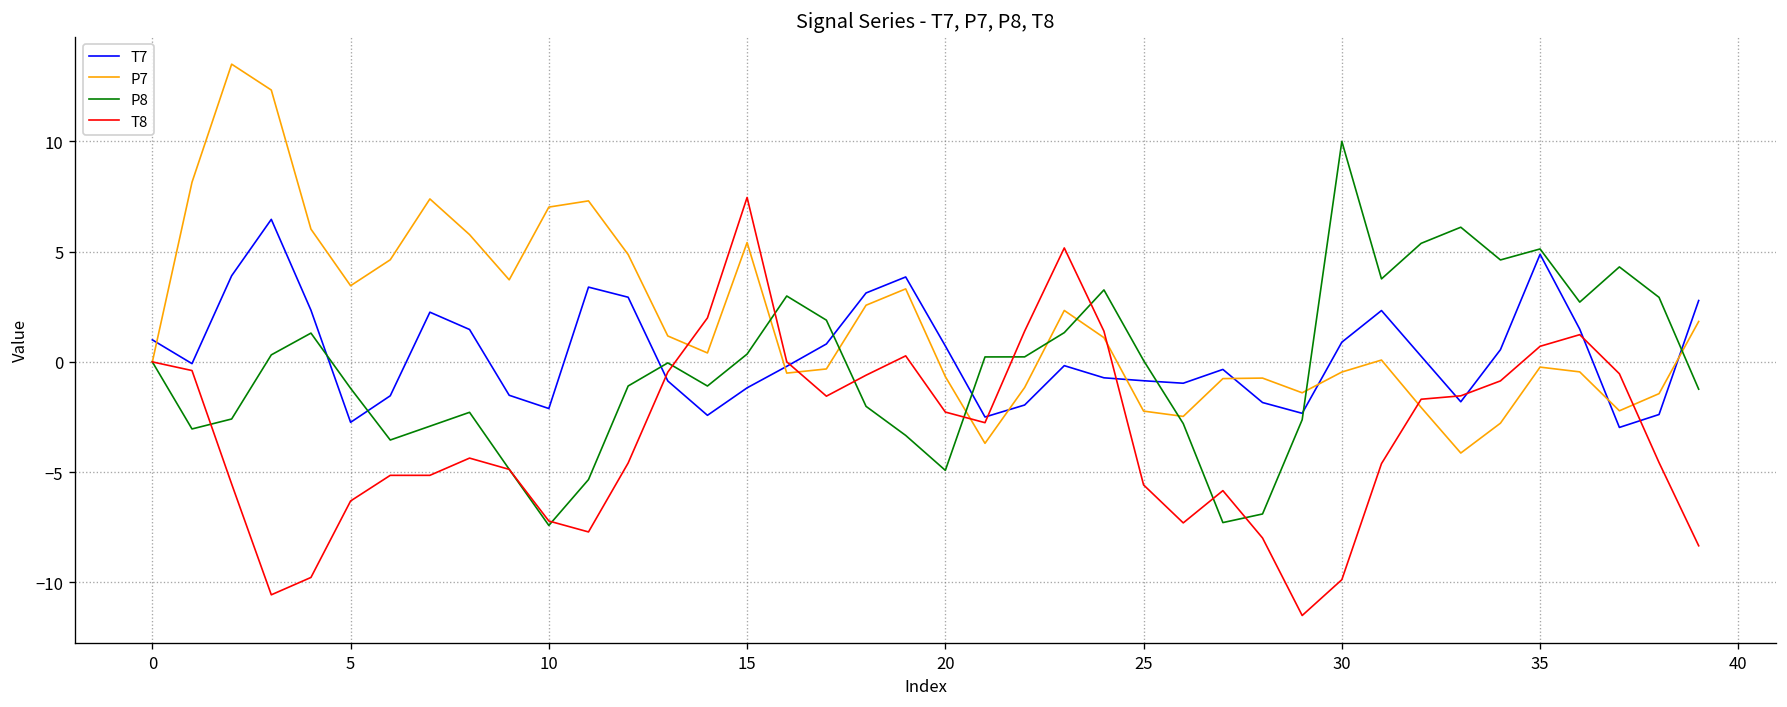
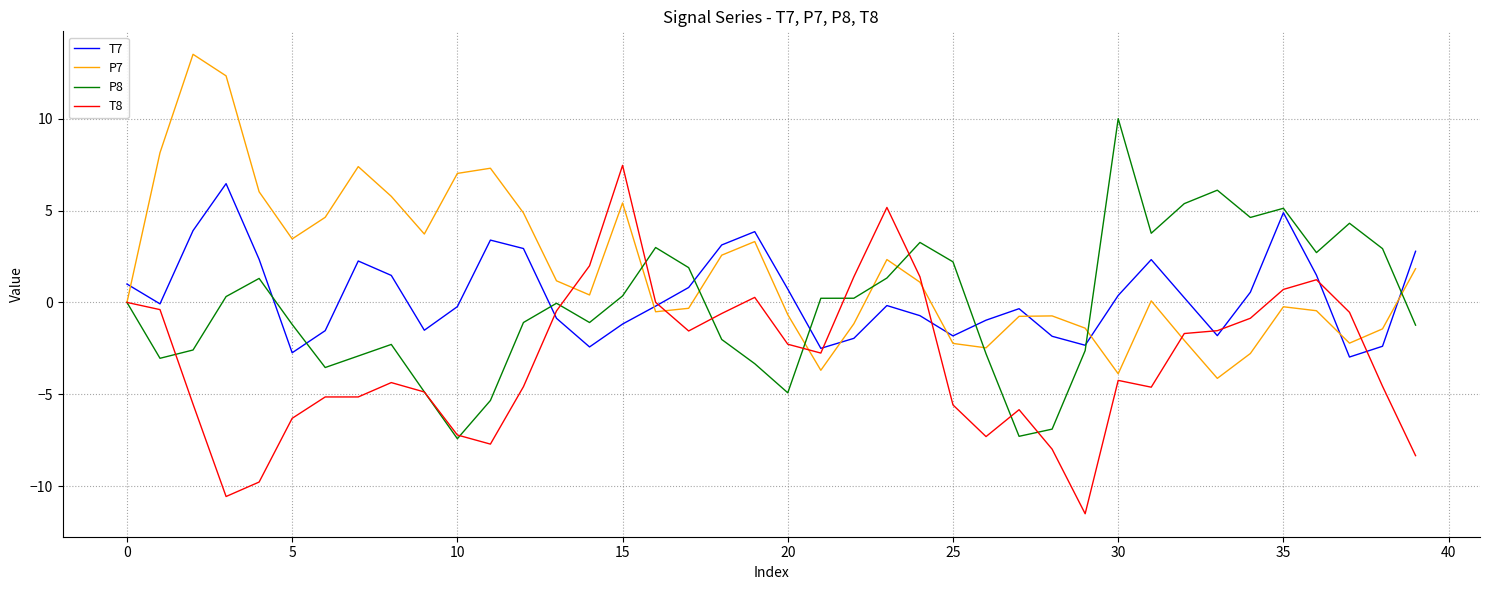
T7, 10: -2.1 -> -0.2
T7, 25: -0.9 -> -1.8
P8, 25: 0.1 -> 2.2
T7, 30: 0.9 -> 0.4
P7, 30: -0.5 -> -3.9
T8, 30: -9.9 -> -4.2
